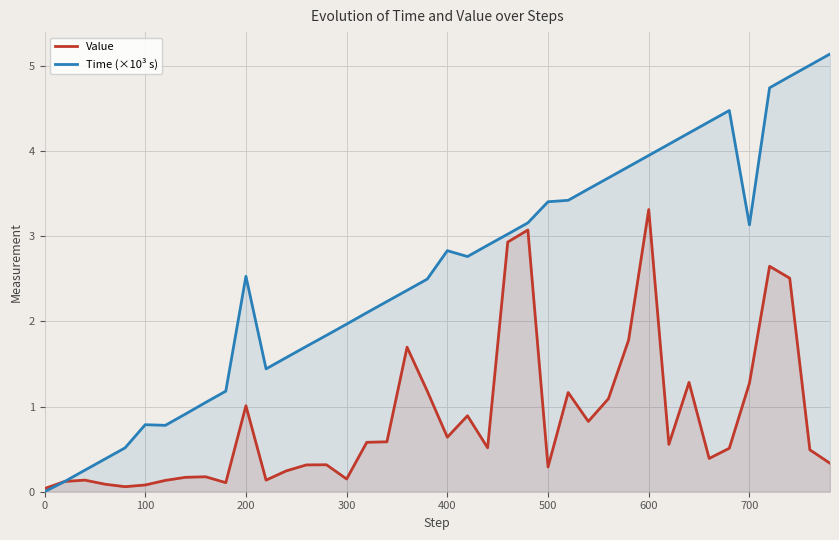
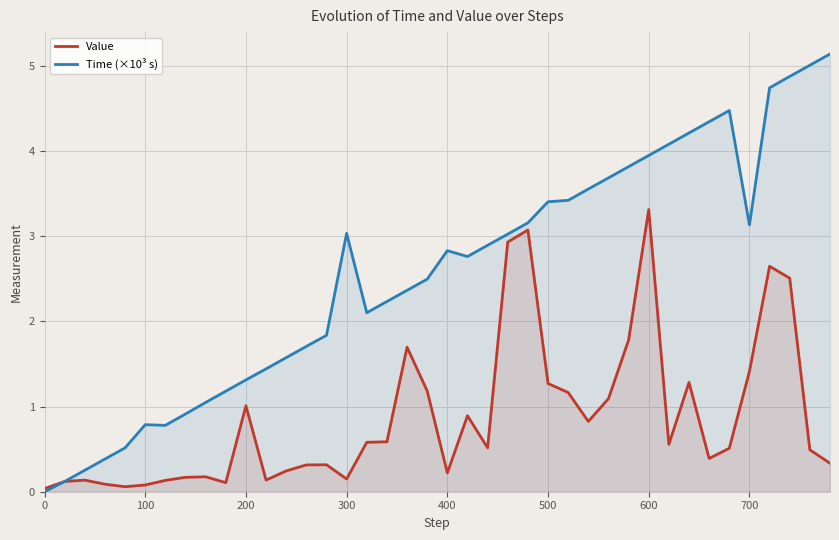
Time (×10³ s), 200: 2.5 -> 1.3
Time (×10³ s), 300: 2.0 -> 3.0
Value, 400: 0.6 -> 0.2
Value, 500: 0.3 -> 1.3
Value, 700: 1.3 -> 1.4
